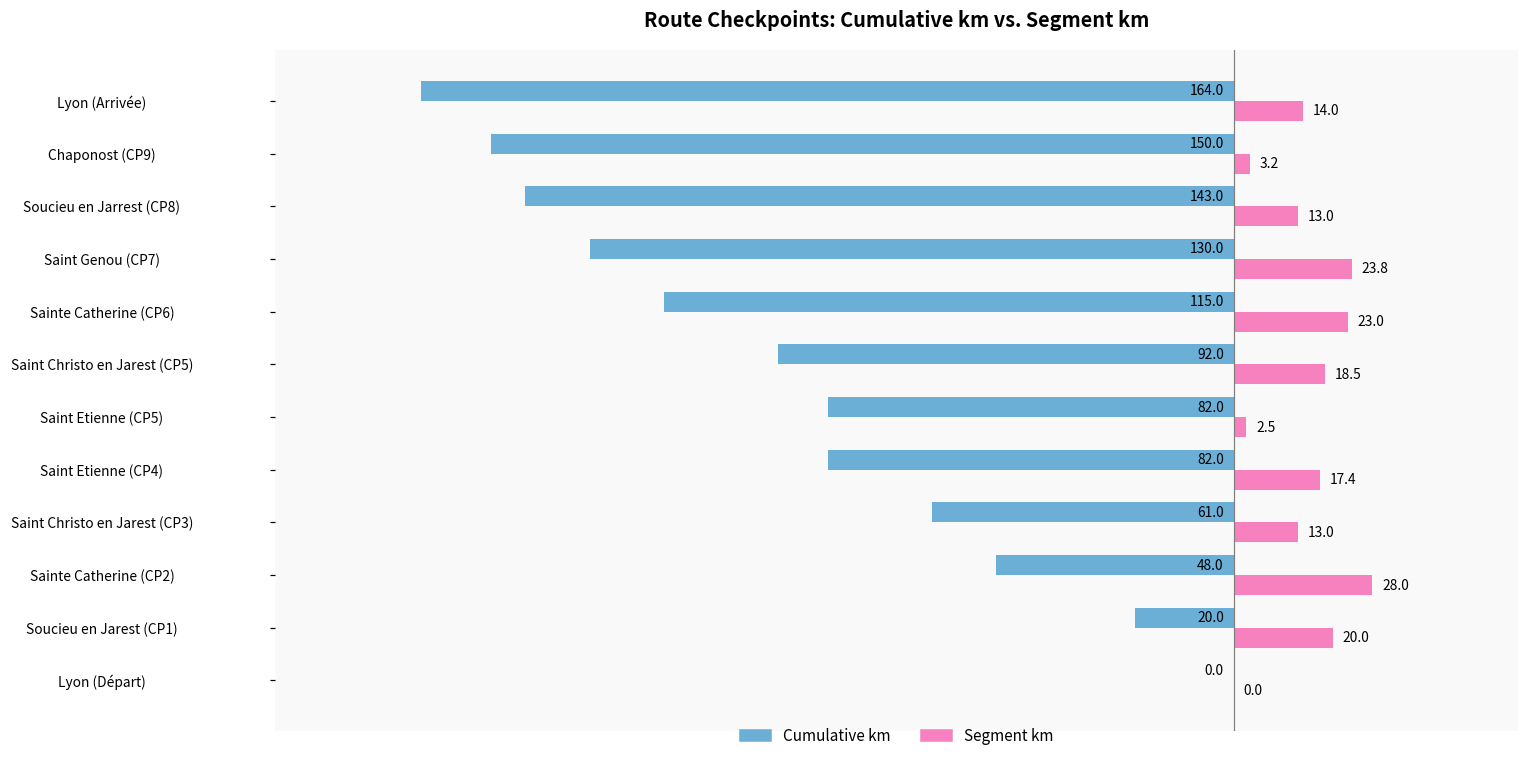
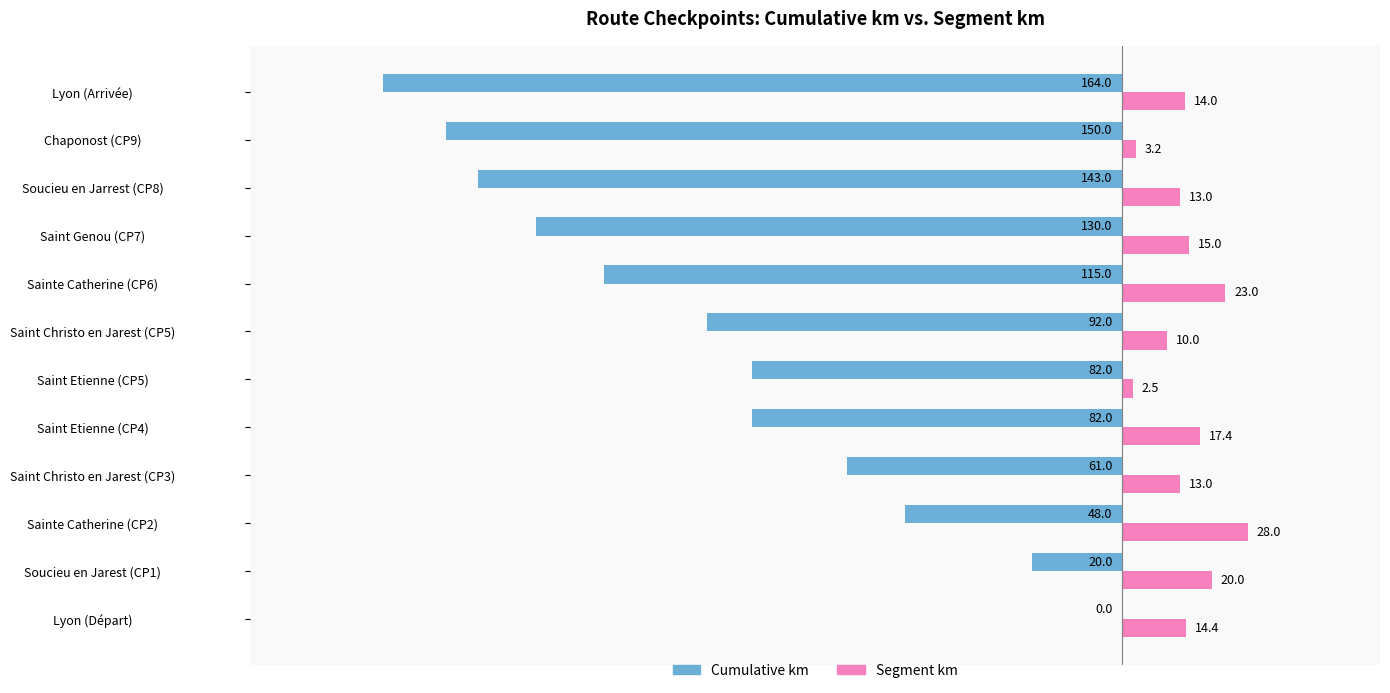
Segment km, Saint Genou (CP7): 23.8 -> 15.0
Segment km, Saint Christo en Jarest (CP5): 18.5 -> 10.0
Segment km, Lyon (Départ): 0.0 -> 14.4
